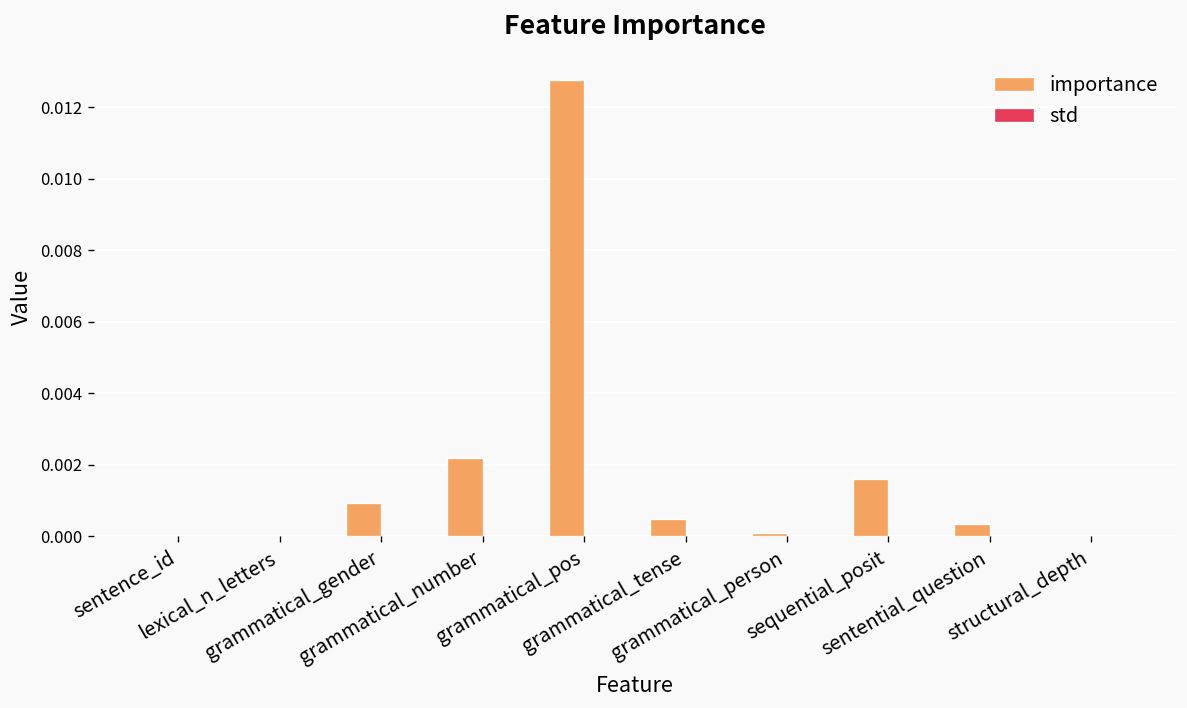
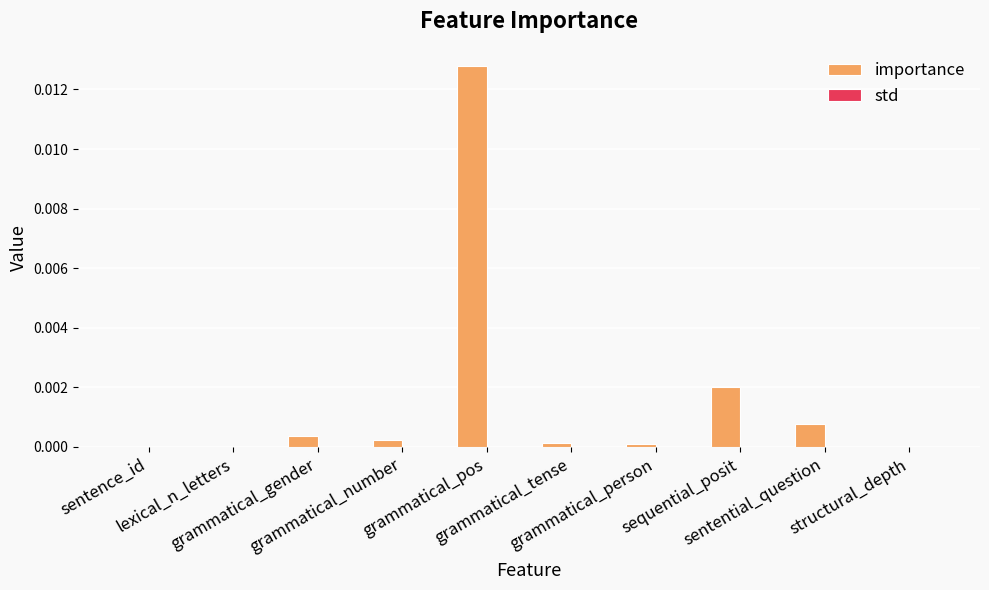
importance, grammatical_gender: 0.0009 -> 0.0004
importance, grammatical_number: 0.0022 -> 0.0002
importance, grammatical_tense: 0.0005 -> 0.0001
importance, sequential_posit: 0.0016 -> 0.0020
importance, sentential_question: 0.0003 -> 0.0008
